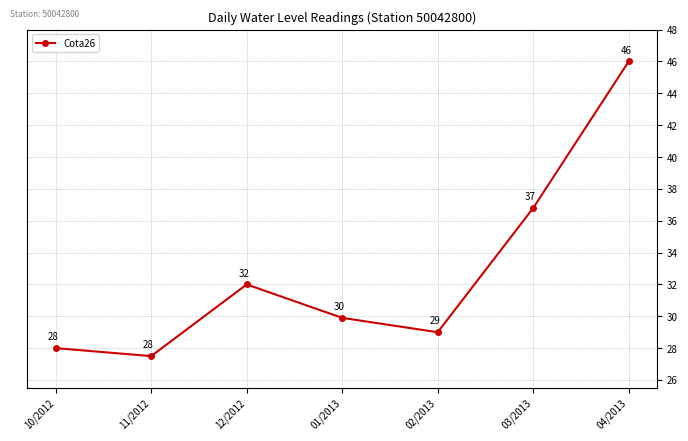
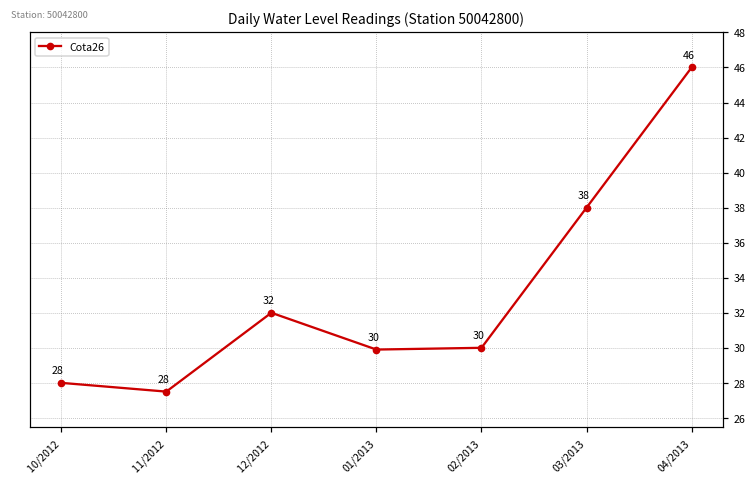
02/2013: 29 -> 30
03/2013: 37 -> 38
